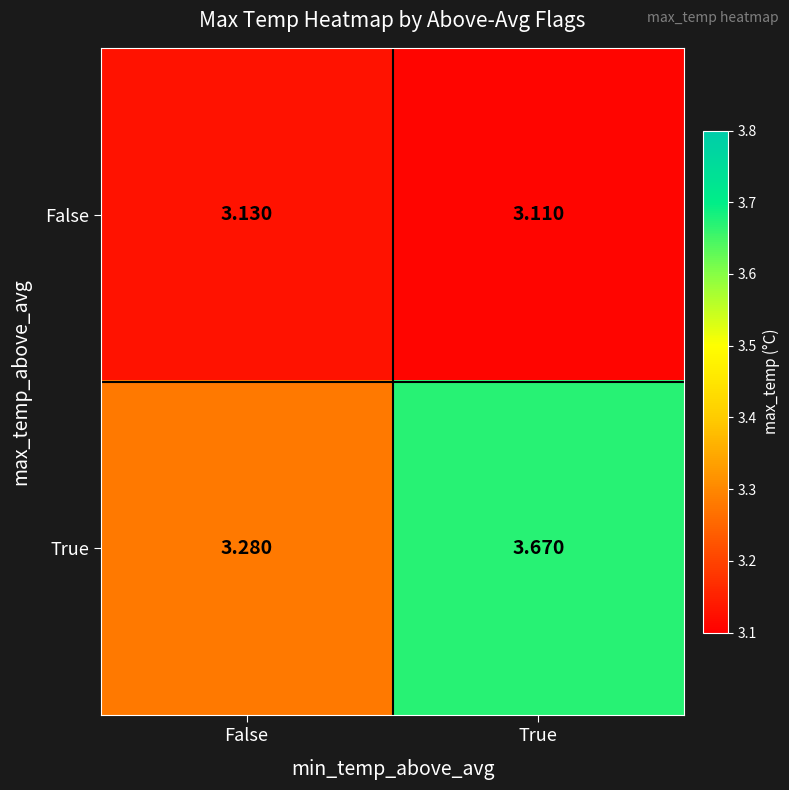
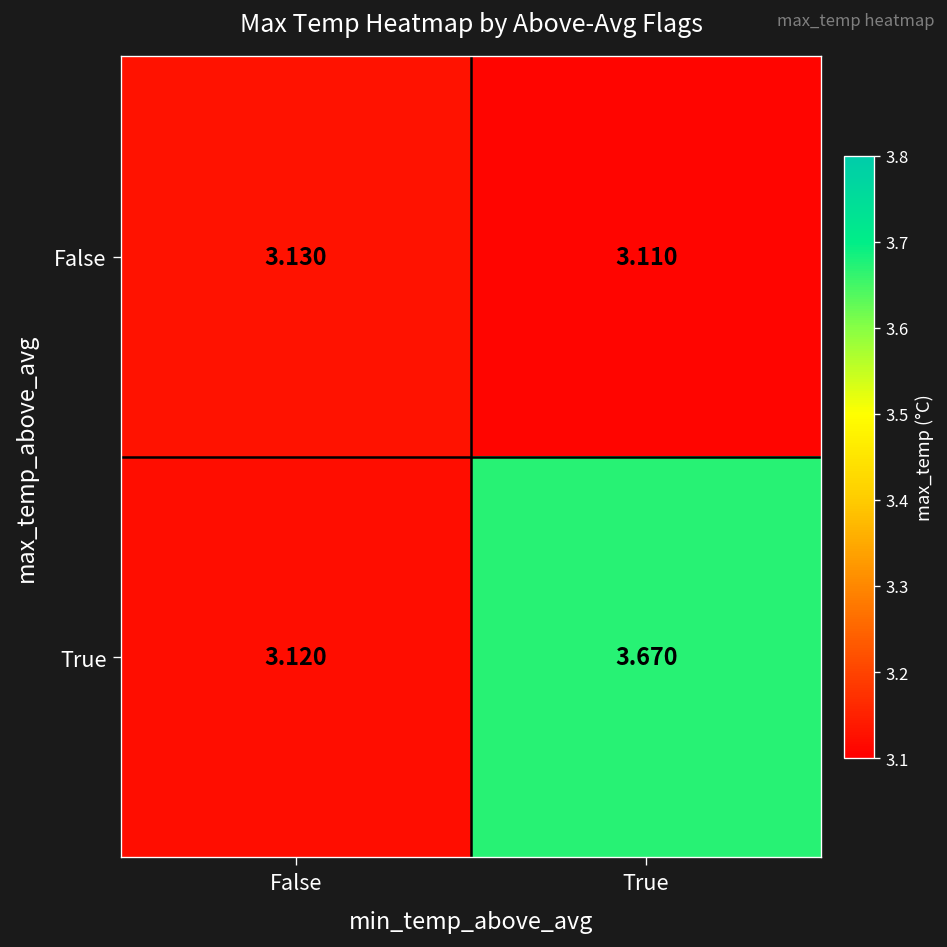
True, False: 3.280 -> 3.120
